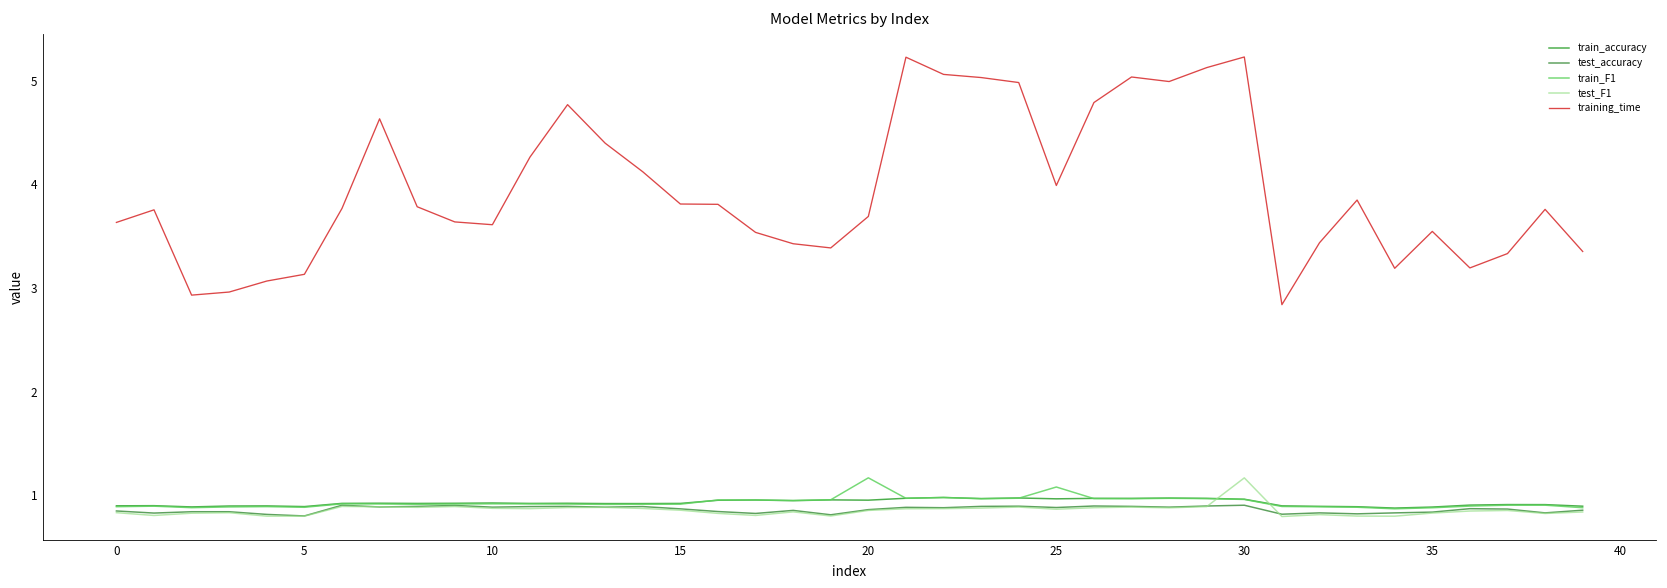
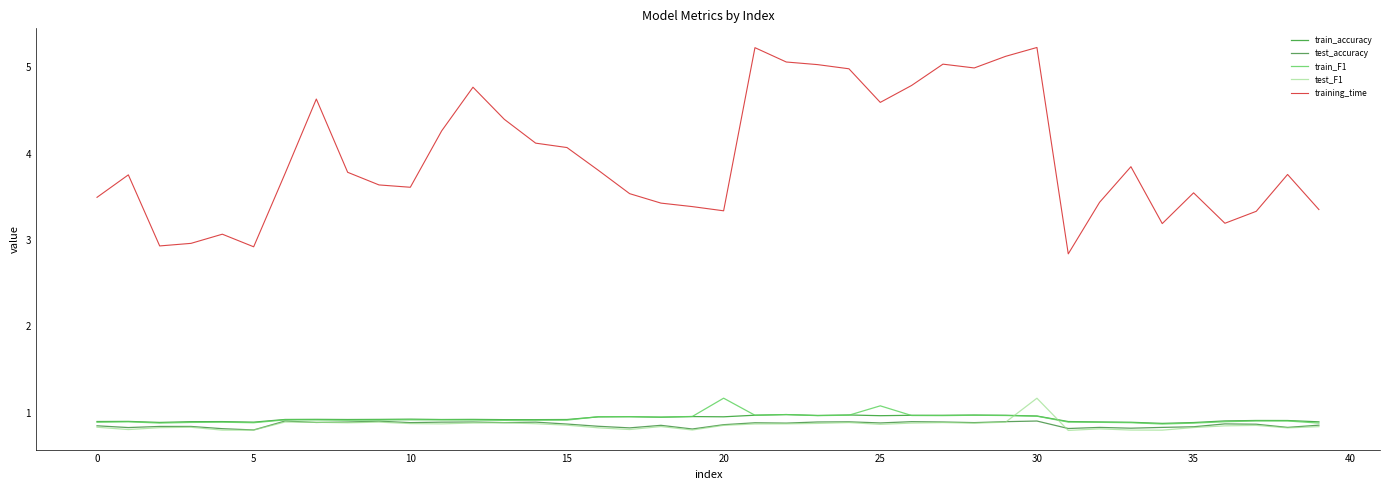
training_time, 0: 3.6 -> 3.5
training_time, 5: 3.1 -> 2.9
training_time, 15: 3.8 -> 4.1
training_time, 20: 3.7 -> 3.3
training_time, 25: 4.0 -> 4.6
